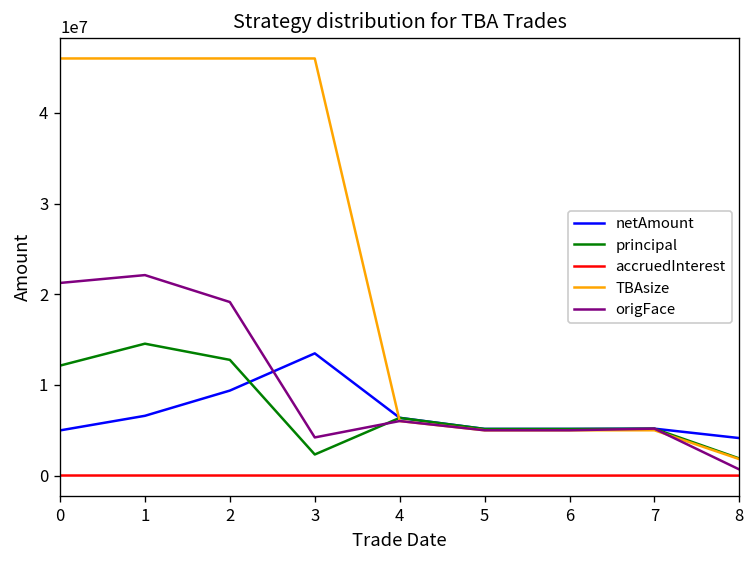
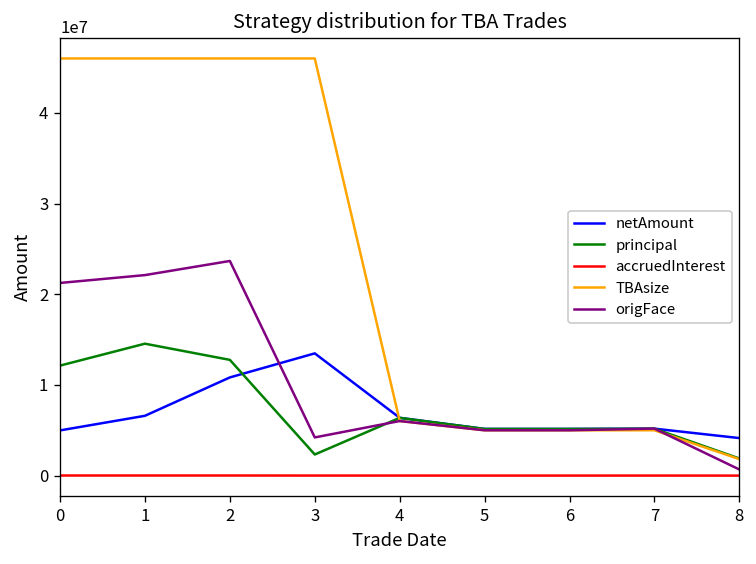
netAmount, 2: 9000000 -> 11000000
origFace, 2: 19000000 -> 24000000
